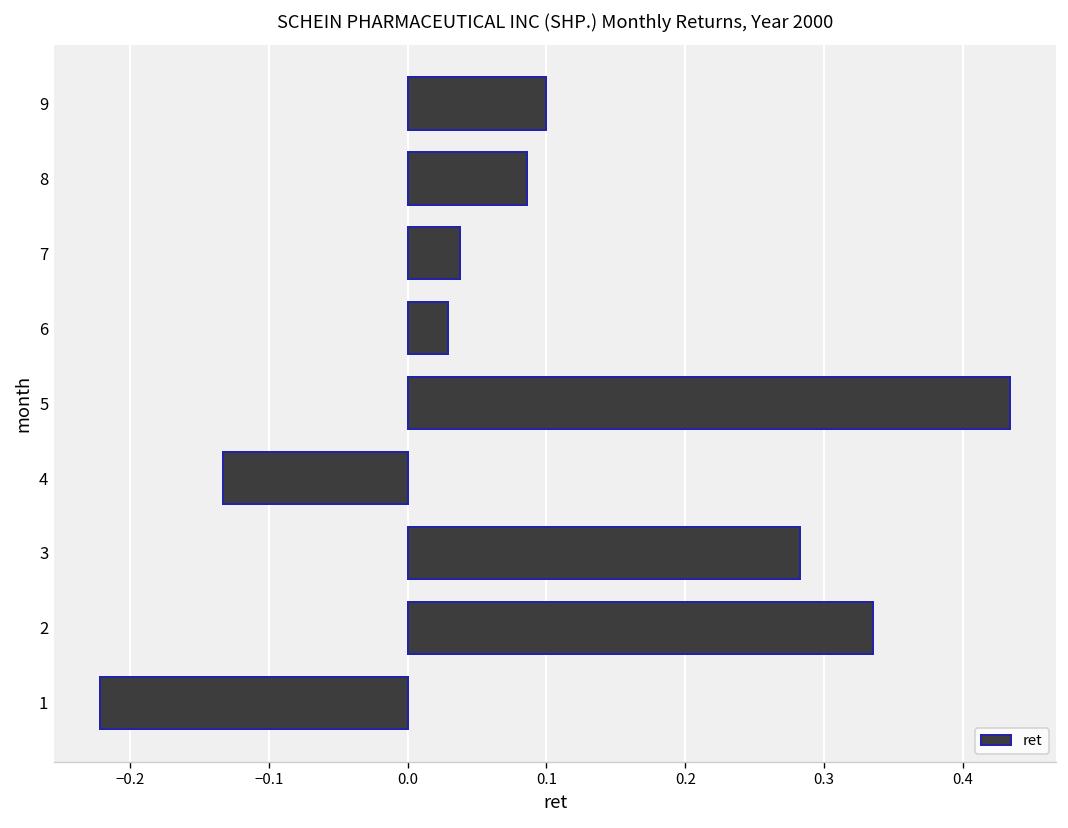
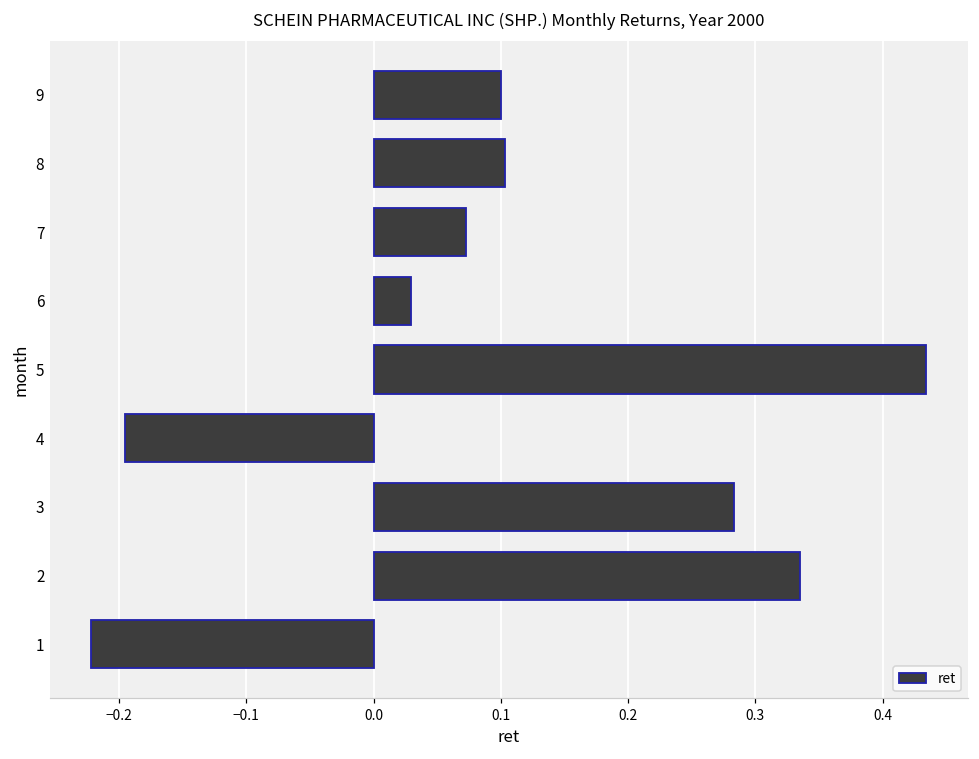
8: 0.086 -> 0.103
7: 0.038 -> 0.072
4: -0.133 -> -0.196
